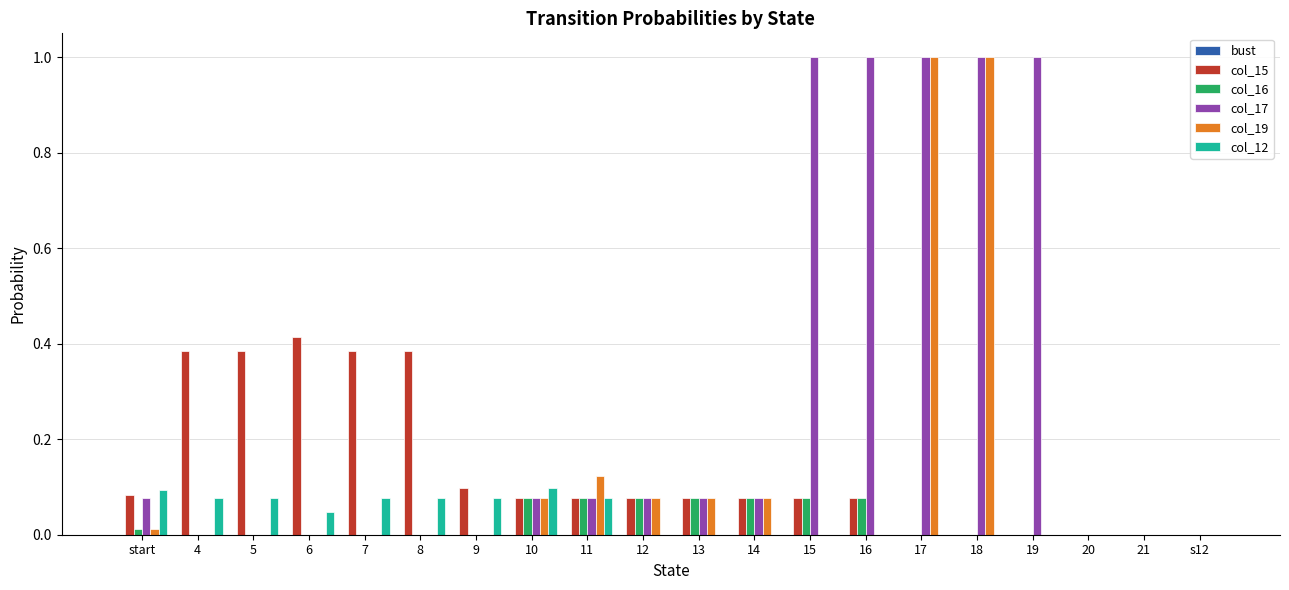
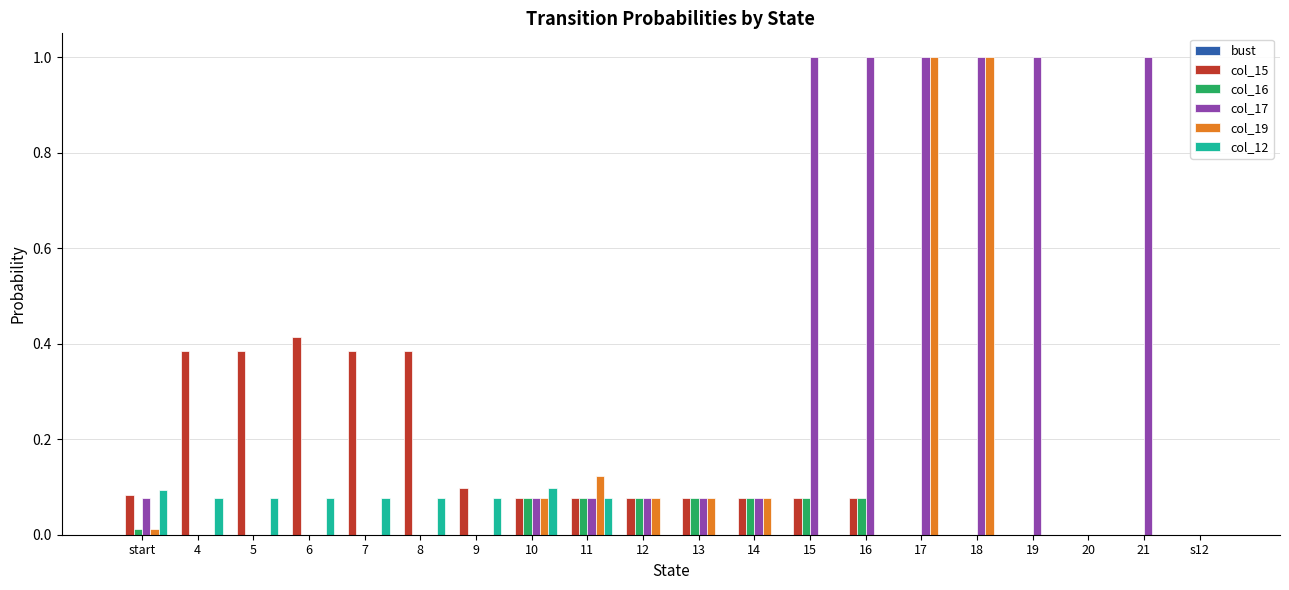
col_12, 6: 0.05 -> 0.08
col_17, 21: 0 -> 1
